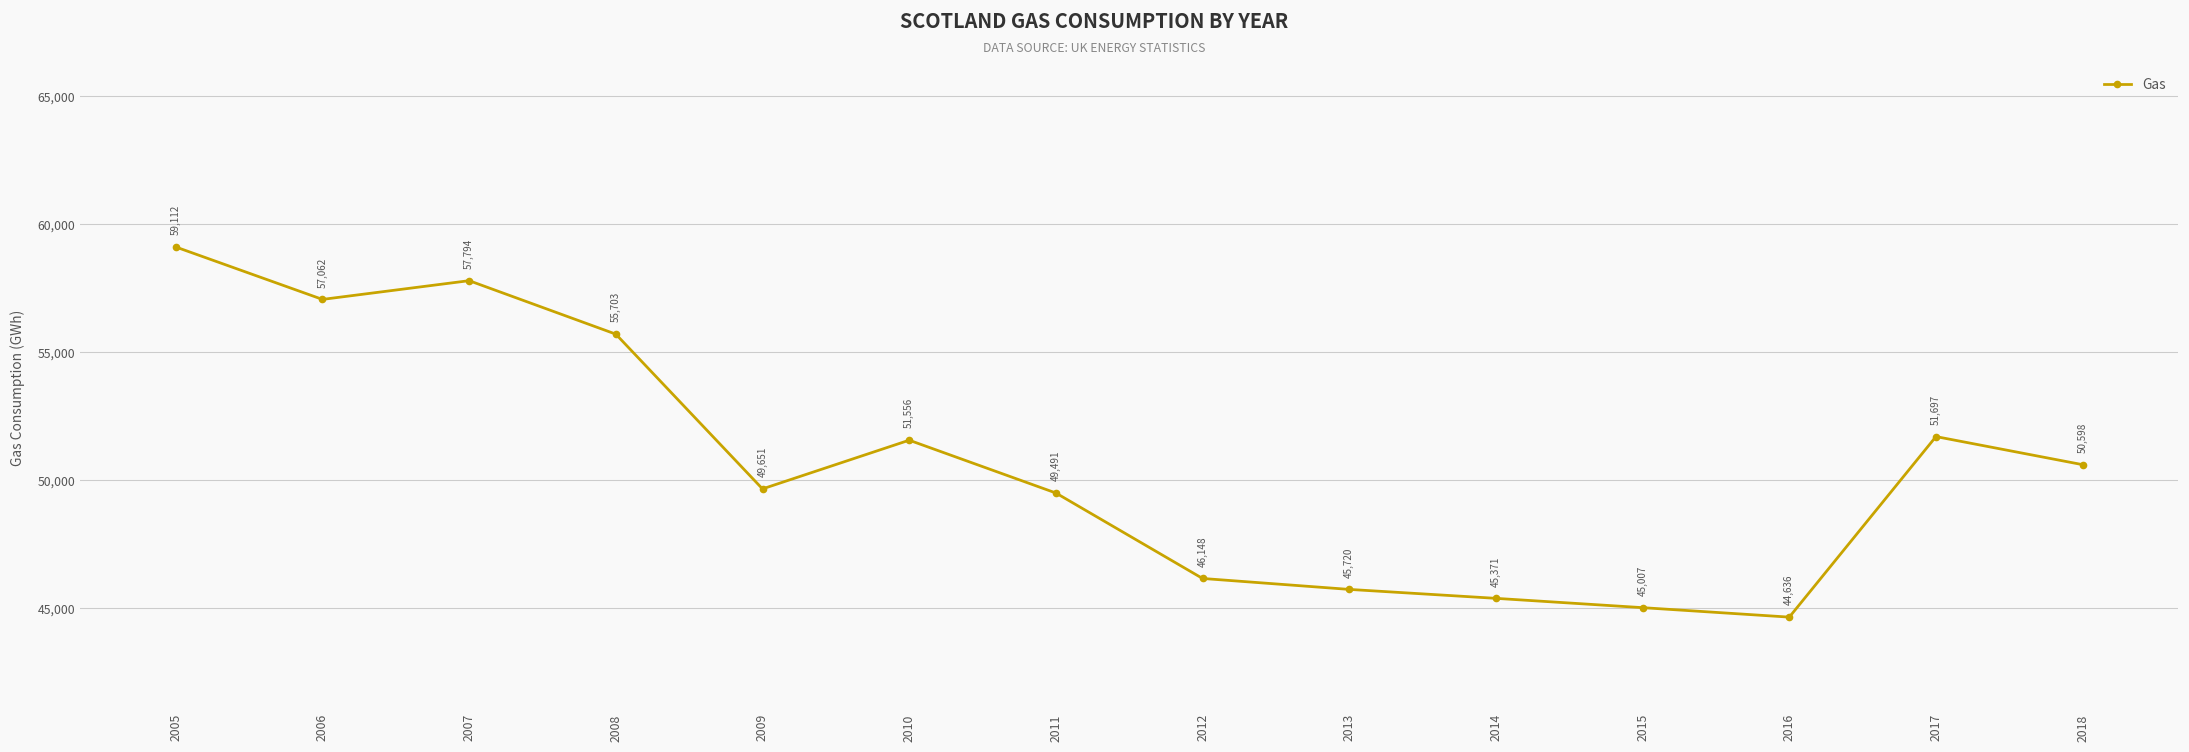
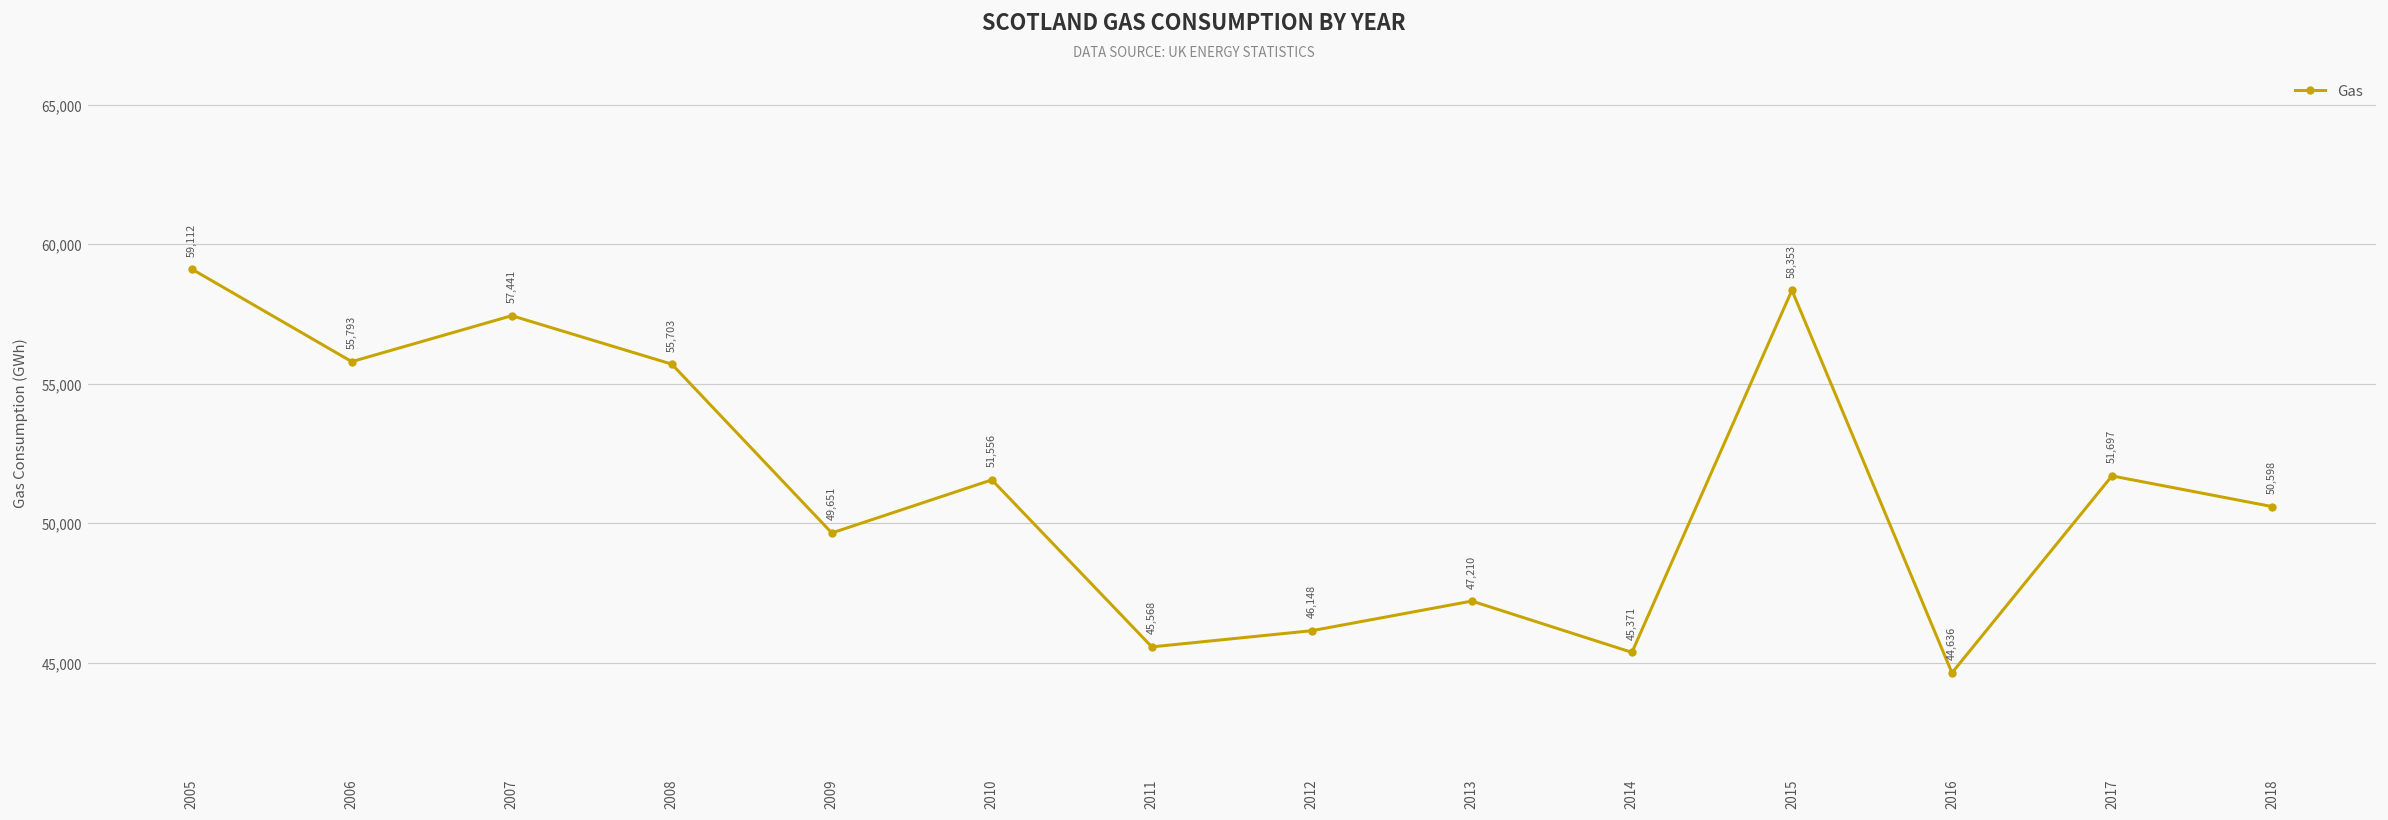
2006: 57,062 -> 55,793
2007: 57,794 -> 57,441
2011: 49,491 -> 45,568
2013: 45,720 -> 47,210
2015: 45,007 -> 58,353
